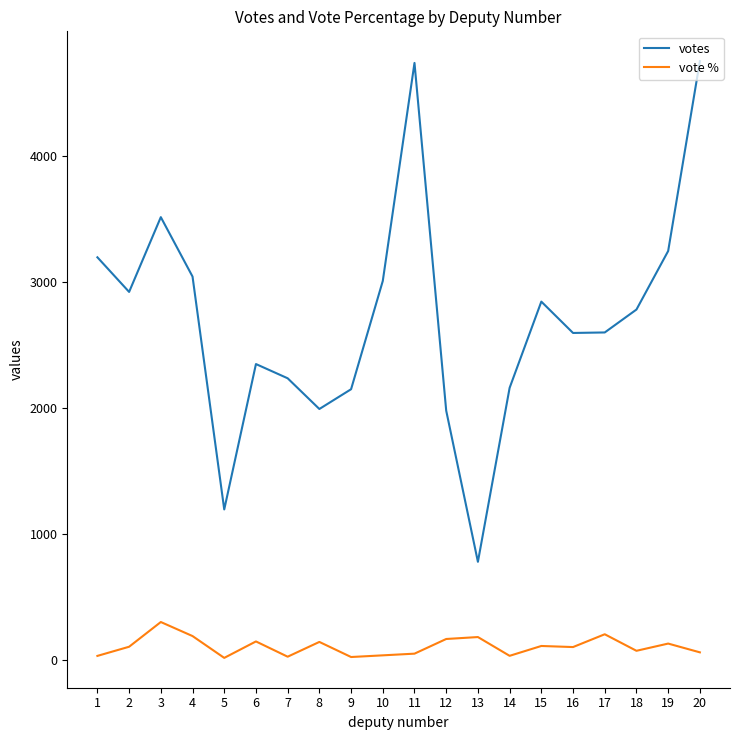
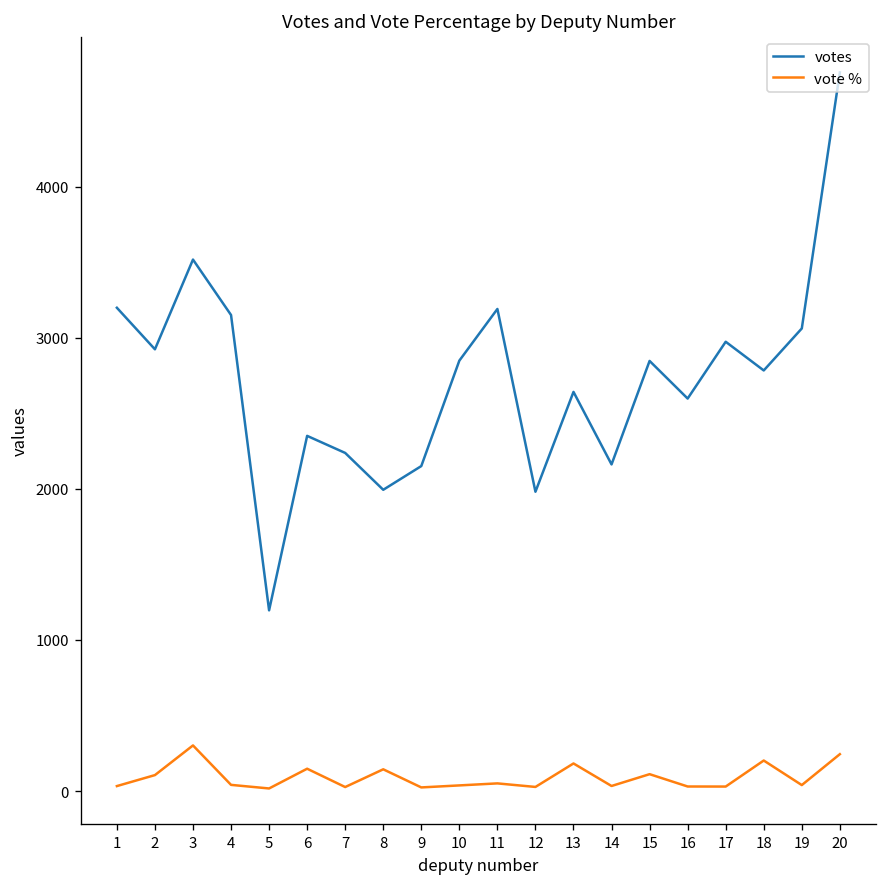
votes, 4: 3050 -> 3150
vote %, 4: 190 -> 40
votes, 10: 3010 -> 2850
votes, 11: 4740 -> 3190
vote %, 12: 170 -> 30
votes, 13: 780 -> 2640
vote %, 16: 100 -> 30
votes, 17: 2600 -> 2970
vote %, 17: 200 -> 30
vote %, 18: 70 -> 200
votes, 19: 3250 -> 3060
vote %, 19: 130 -> 40
vote %, 20: 60 -> 240
